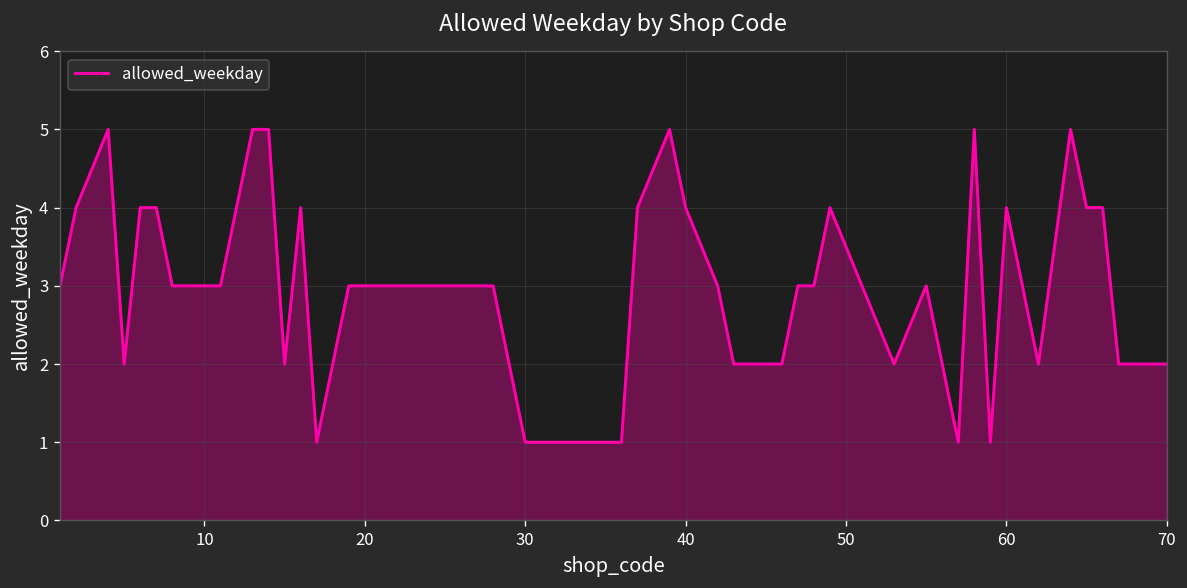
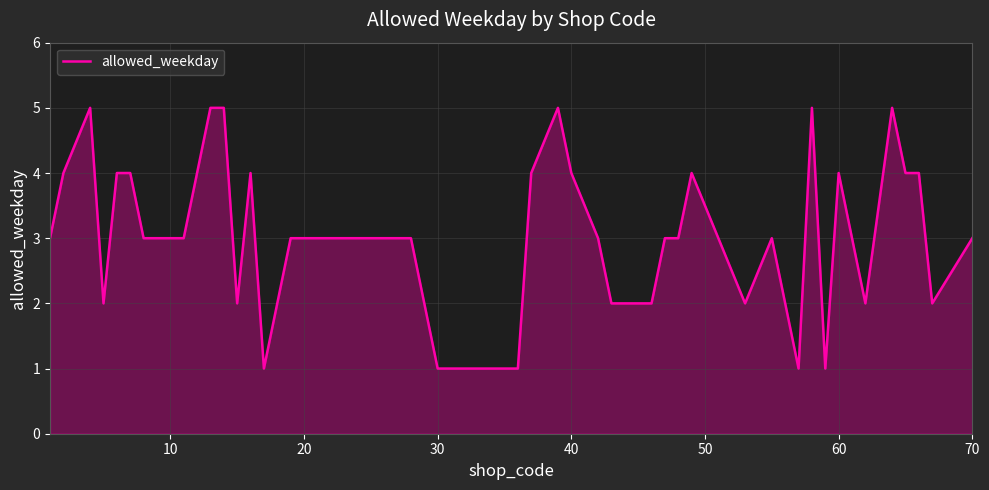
70: 2 -> 3
